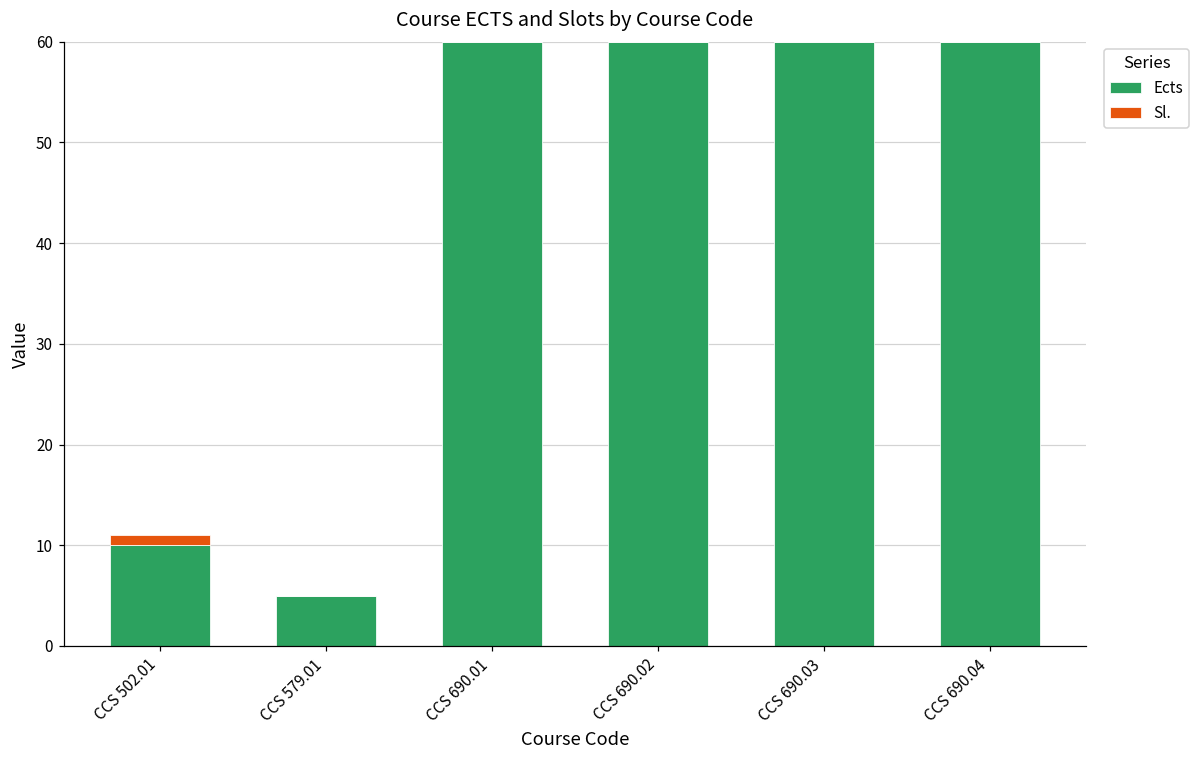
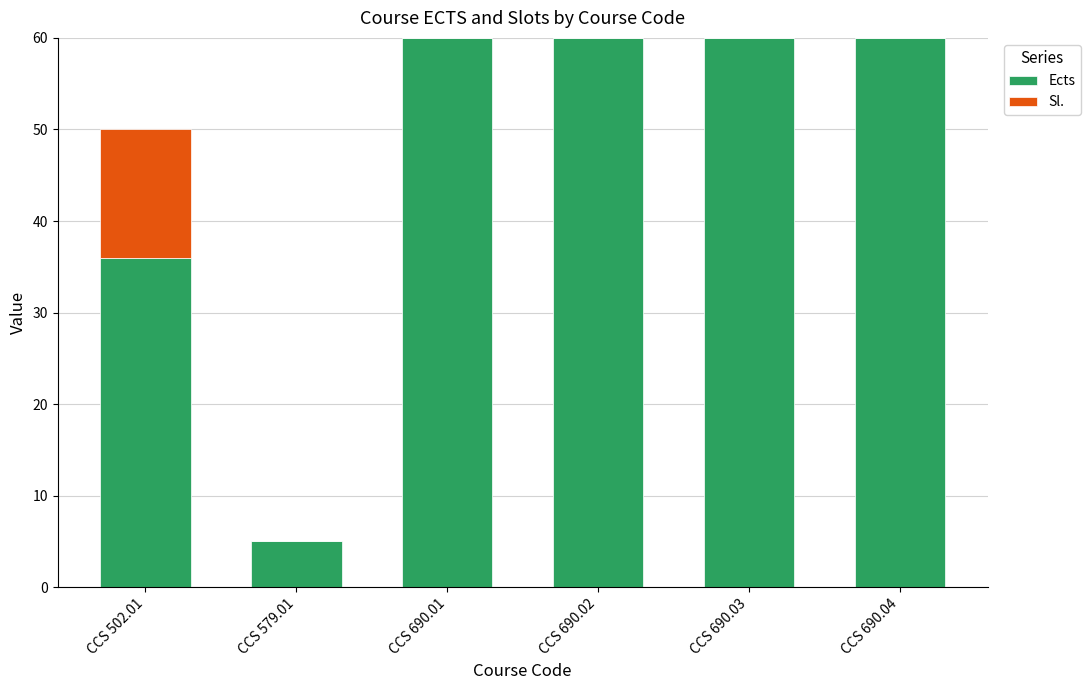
Ects, CCS 502.01: 10 -> 36
Sl., CCS 502.01: 1 -> 14
